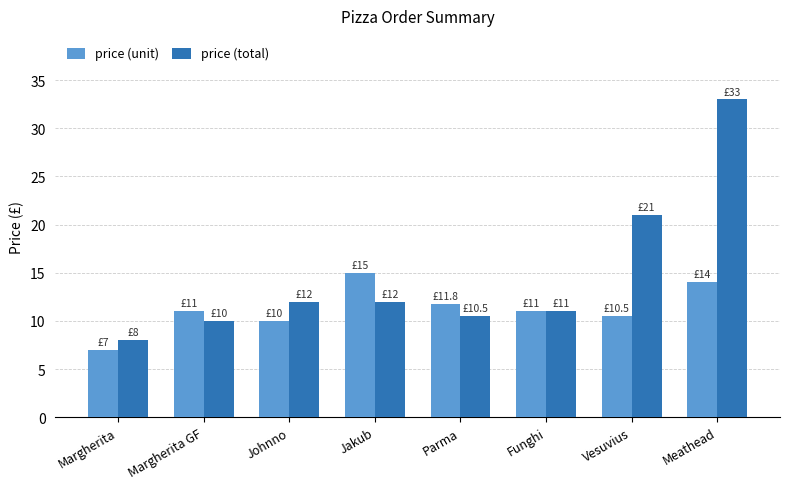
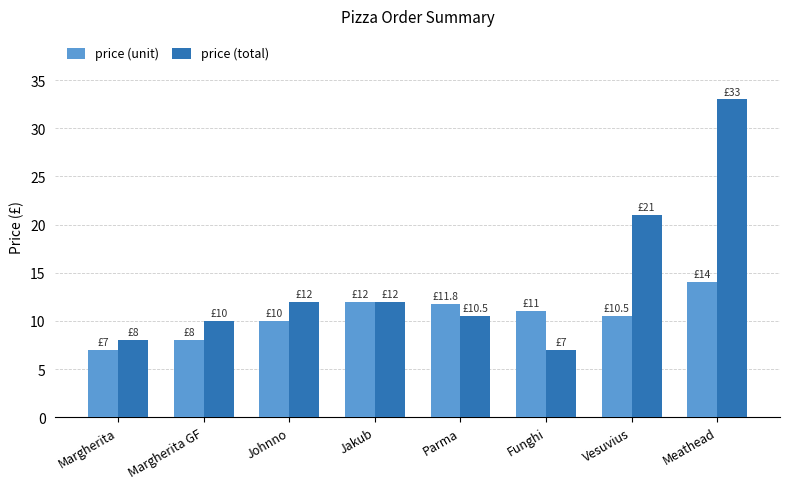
price (unit), Margherita GF: £11 -> £8
price (unit), Jakub: £15 -> £12
price (total), Funghi: £11 -> £7
